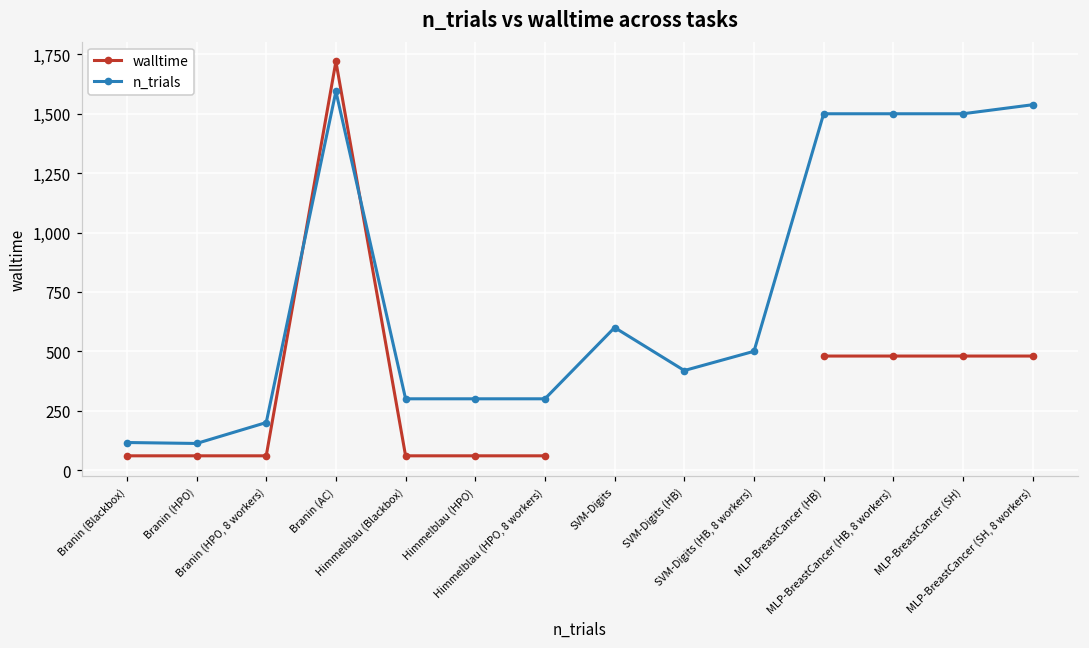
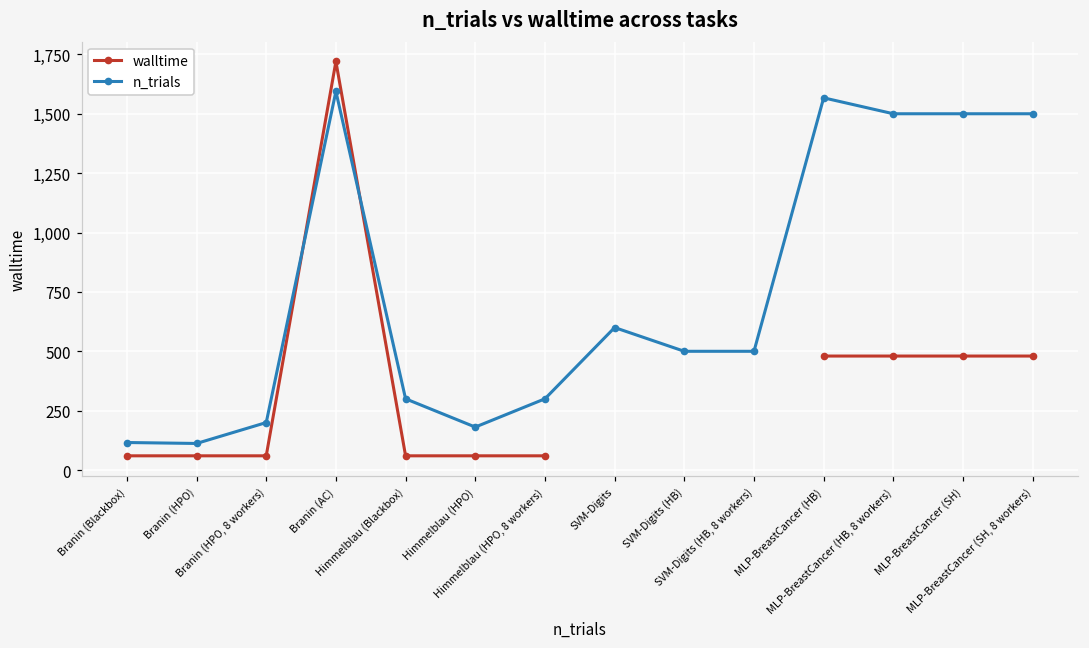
n_trials, Himmelblau (HPO): 300 -> 180
n_trials, SVM-Digits (HB): 420 -> 500
n_trials, MLP-BreastCancer (HB): 1,500 -> 1,570
n_trials, MLP-BreastCancer (SH, 8 workers): 1,540 -> 1,500
